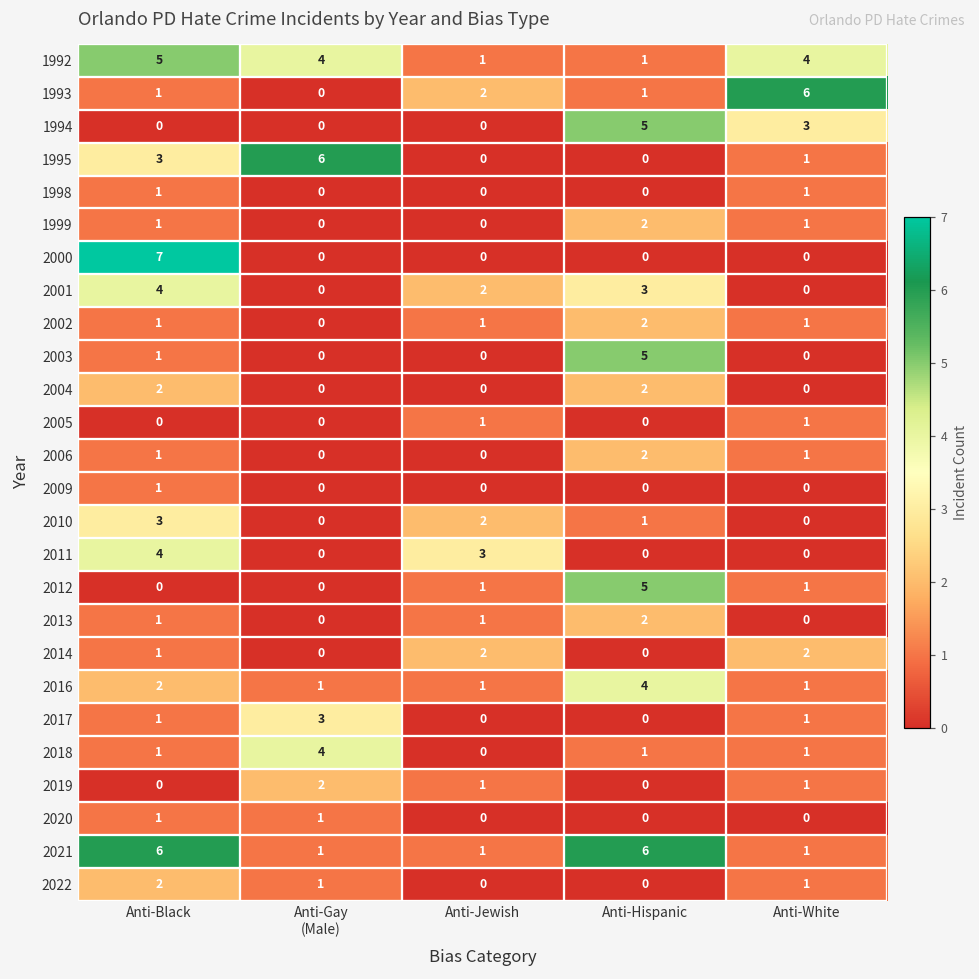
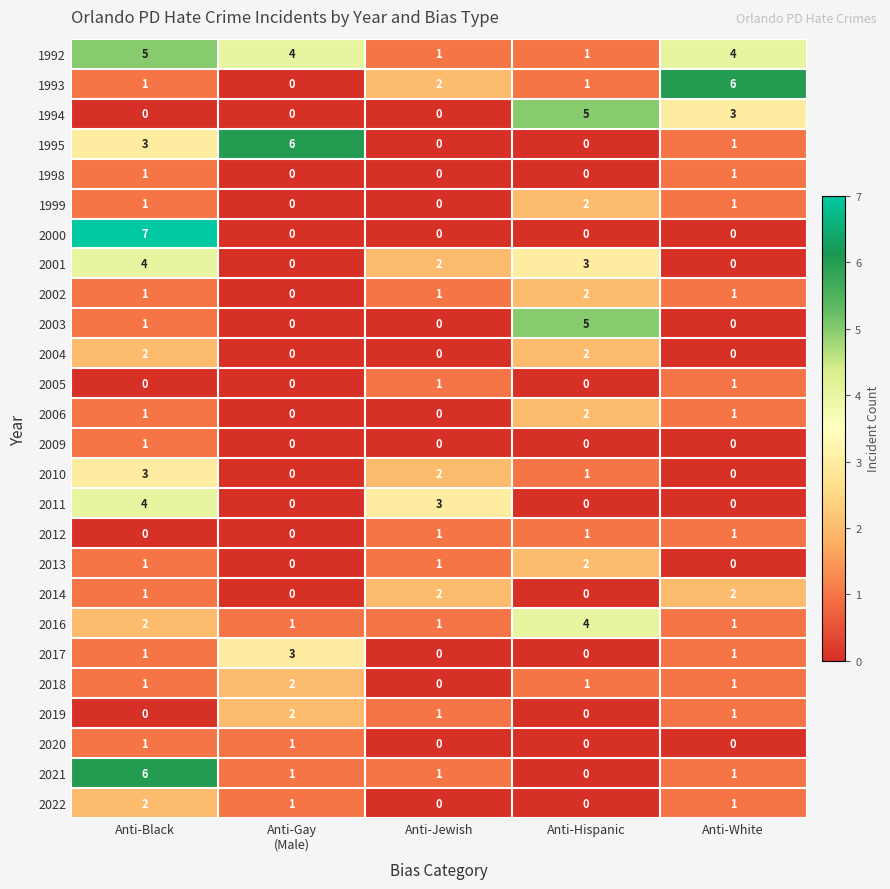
2012, Anti-Hispanic: 5 -> 1
2018, Anti-Gay (Male): 4 -> 2
2021, Anti-Hispanic: 6 -> 0
